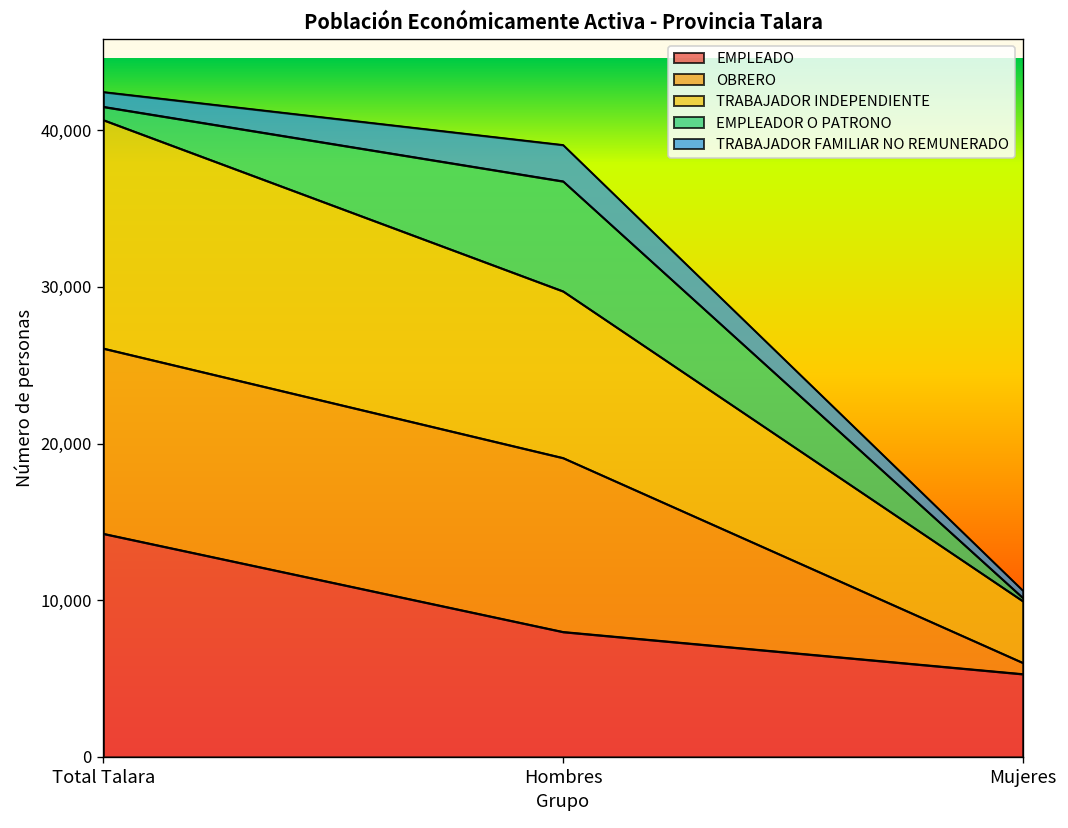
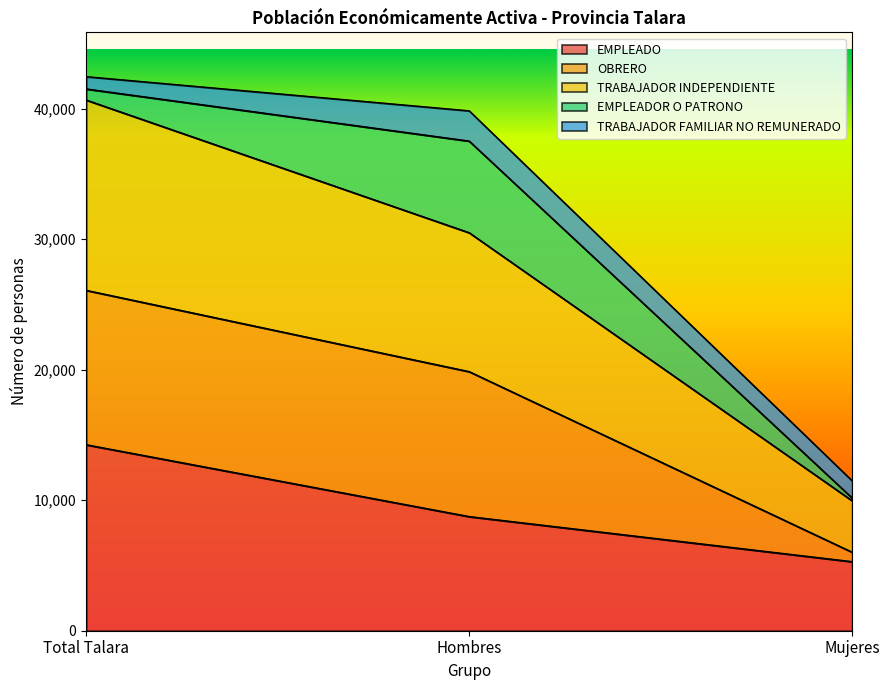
EMPLEADO, Hombres: 8,000 -> 8,700
TRABAJADOR FAMILIAR NO REMUNERADO, Mujeres: 500 -> 1,300
